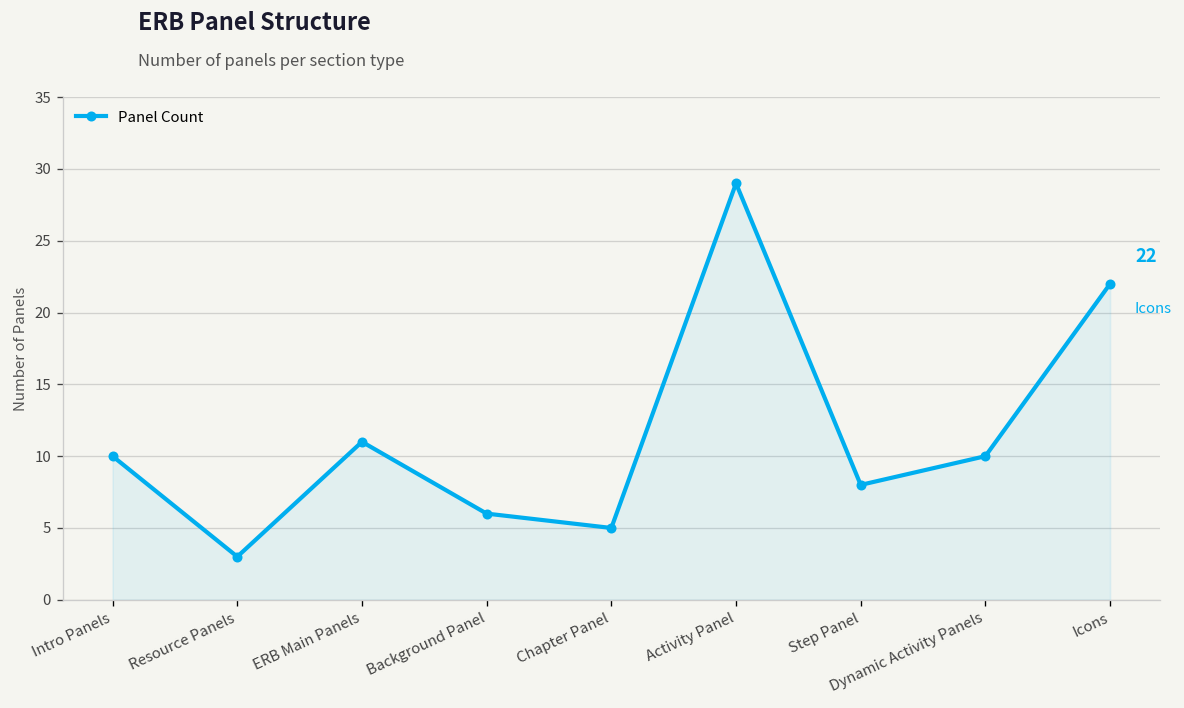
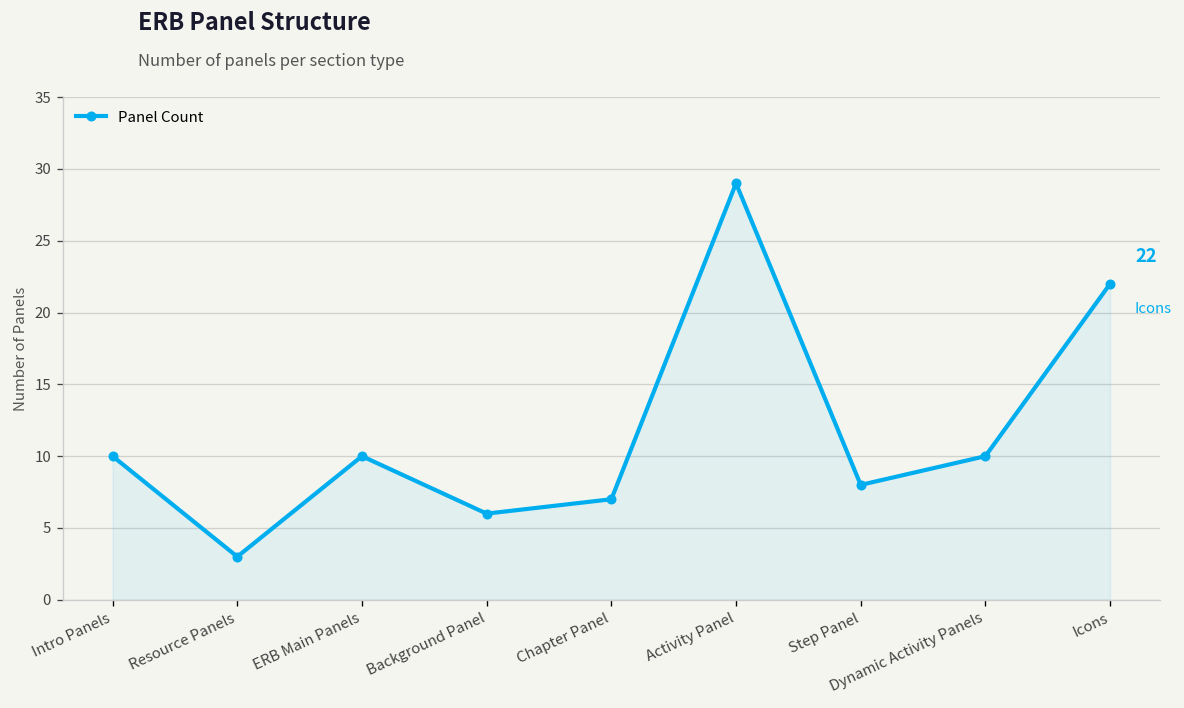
ERB Main Panels: 11 -> 10
Chapter Panel: 5 -> 7
